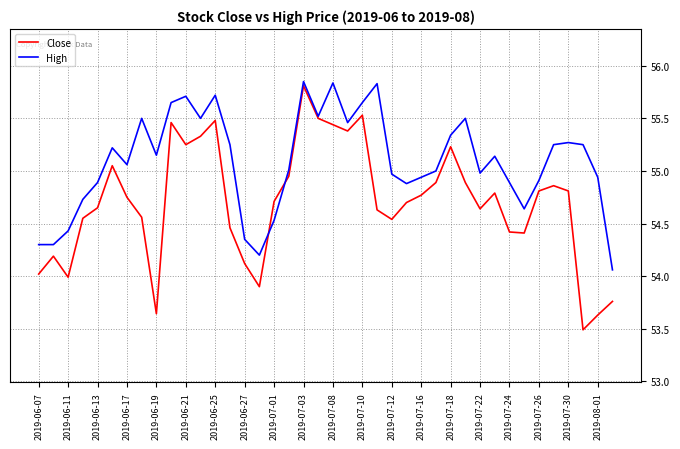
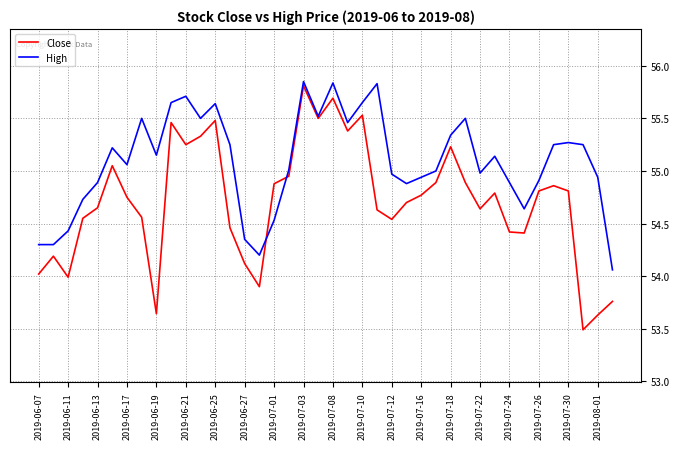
High, 2019-06-25: 55.72 -> 55.64
Close, 2019-07-01: 54.71 -> 54.88
Close, 2019-07-08: 55.44 -> 55.69
